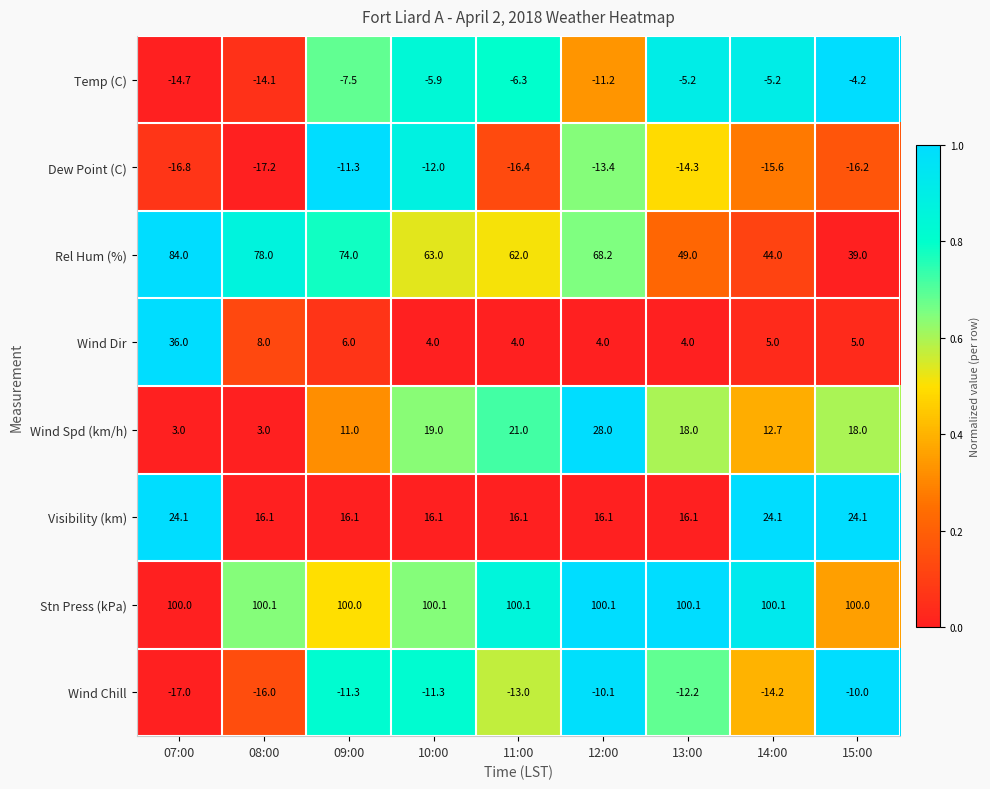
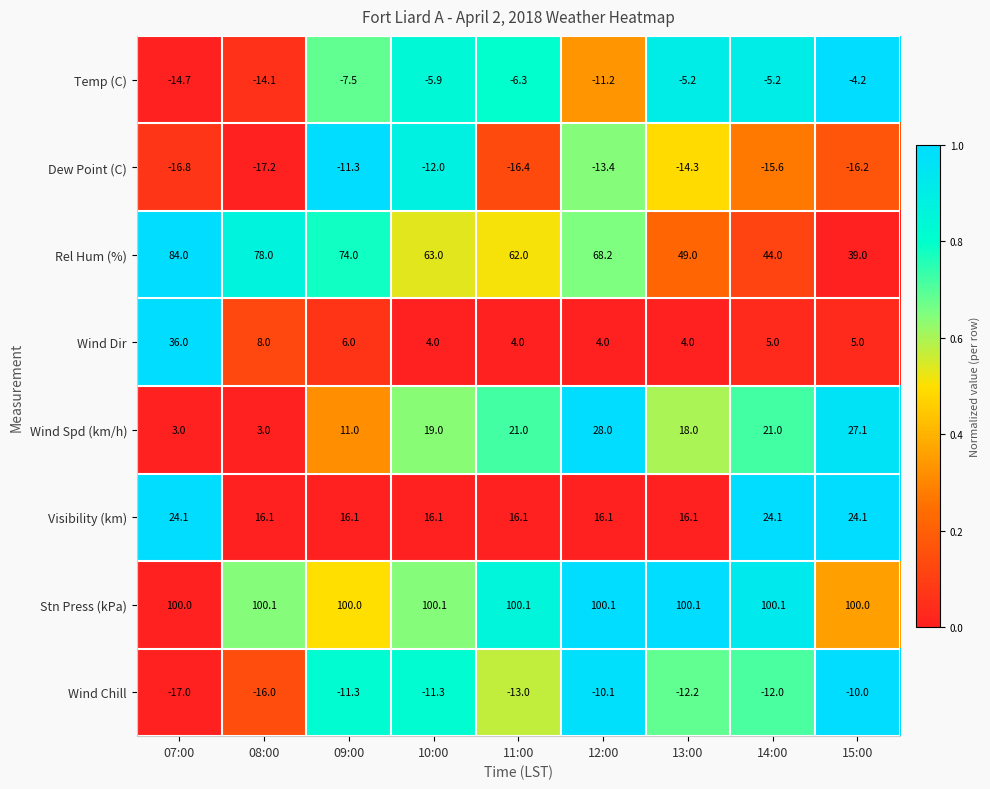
Wind Spd (km/h), 14:00: 12.7 -> 21.0
Wind Spd (km/h), 15:00: 18.0 -> 27.1
Wind Chill, 14:00: -14.2 -> -12.0
